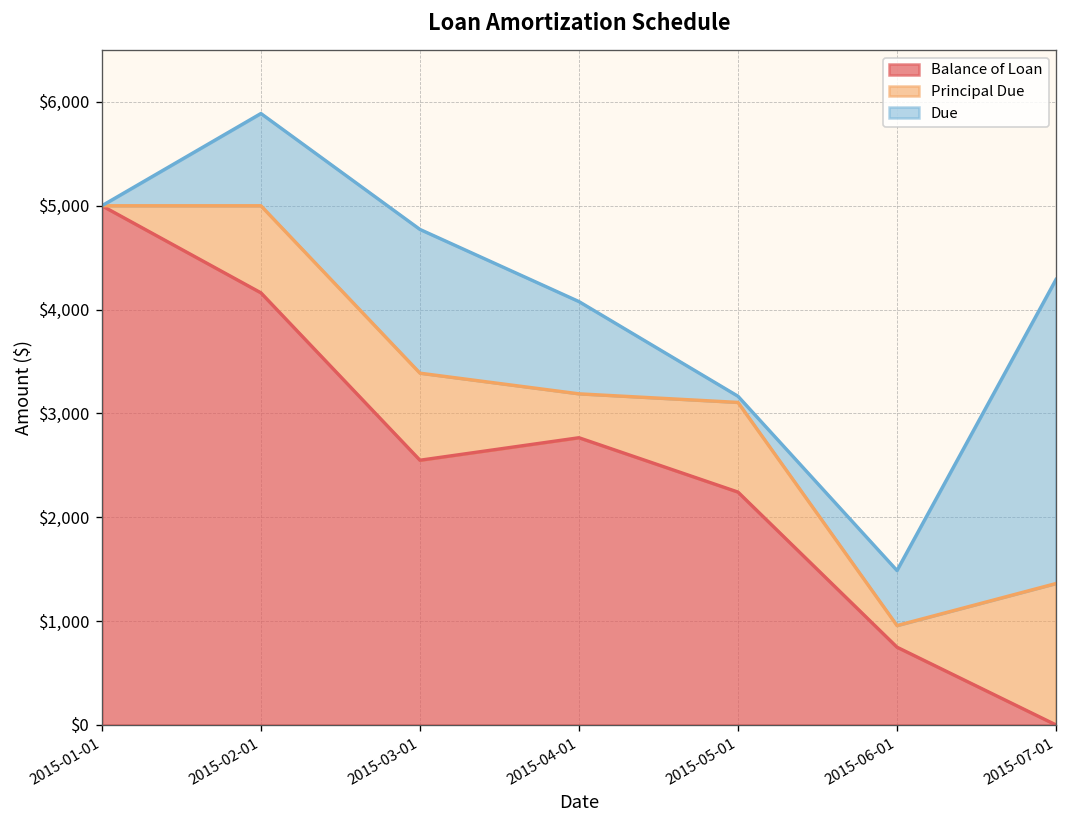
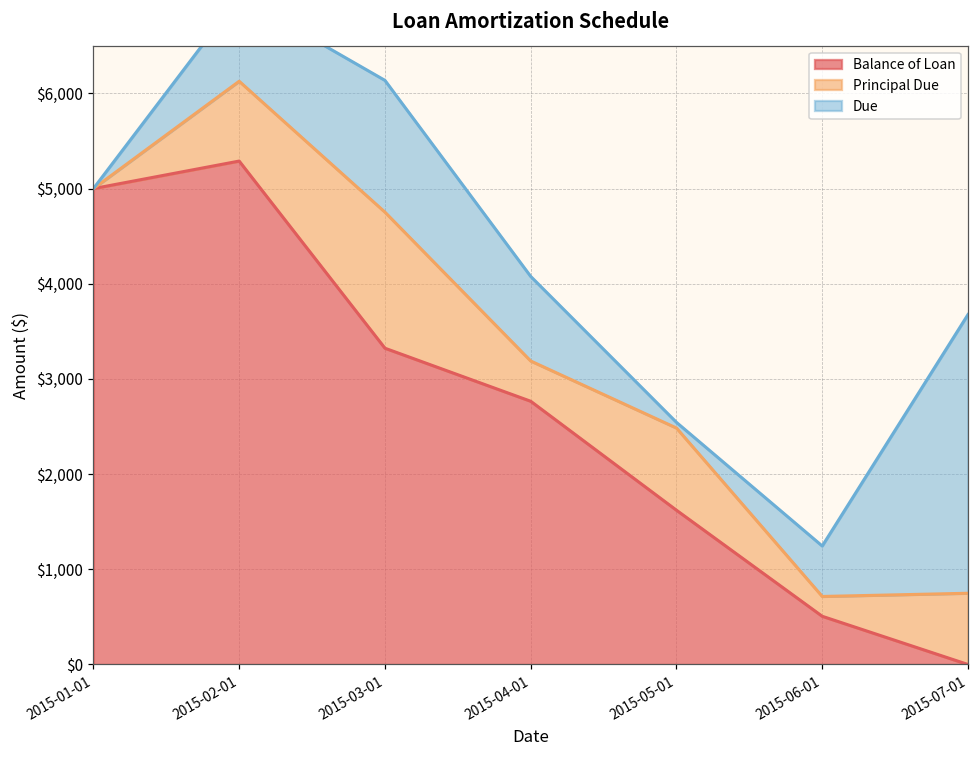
Balance of Loan, 2015-02-01: $4,200 -> $5,300
Balance of Loan, 2015-03-01: $2,500 -> $3,300
Principal Due, 2015-03-01: $800 -> $1,400
Balance of Loan, 2015-05-01: $2,200 -> $1,600
Balance of Loan, 2015-06-01: $700 -> $500
Principal Due, 2015-07-01: $1,400 -> $700
